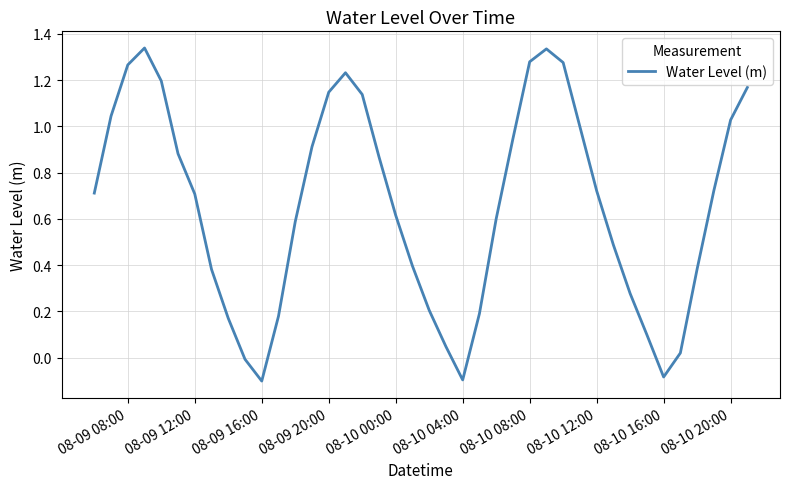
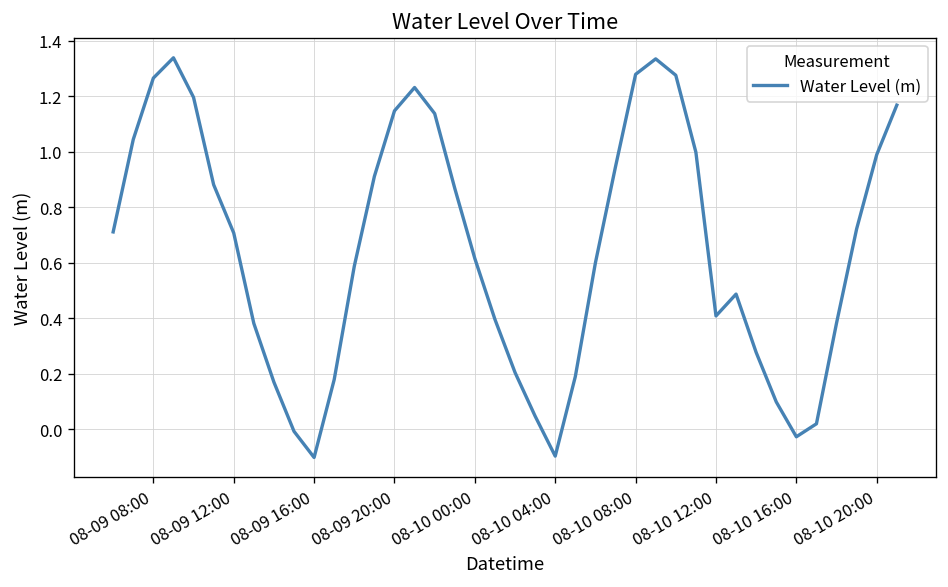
08-10 12:00: 0.72 -> 0.41
08-10 16:00: -0.08 -> -0.03
08-10 20:00: 1.03 -> 0.99
